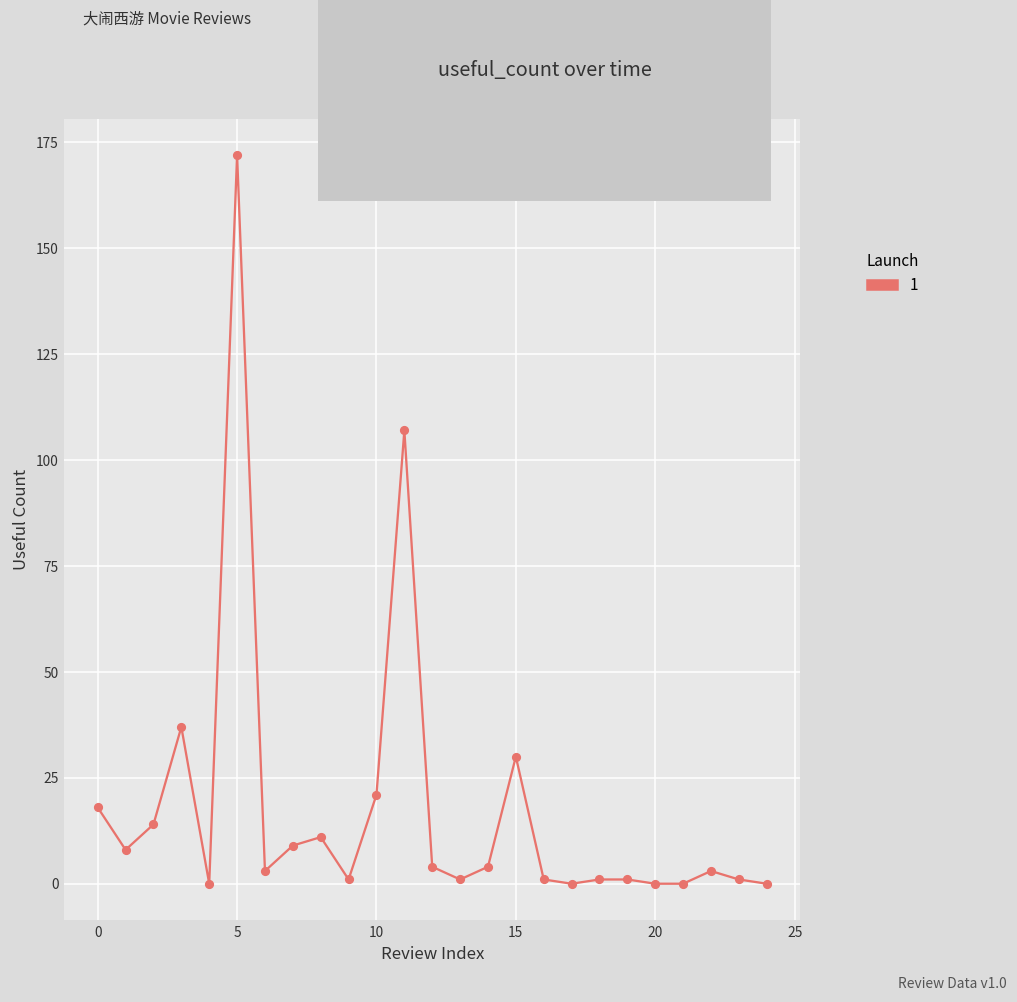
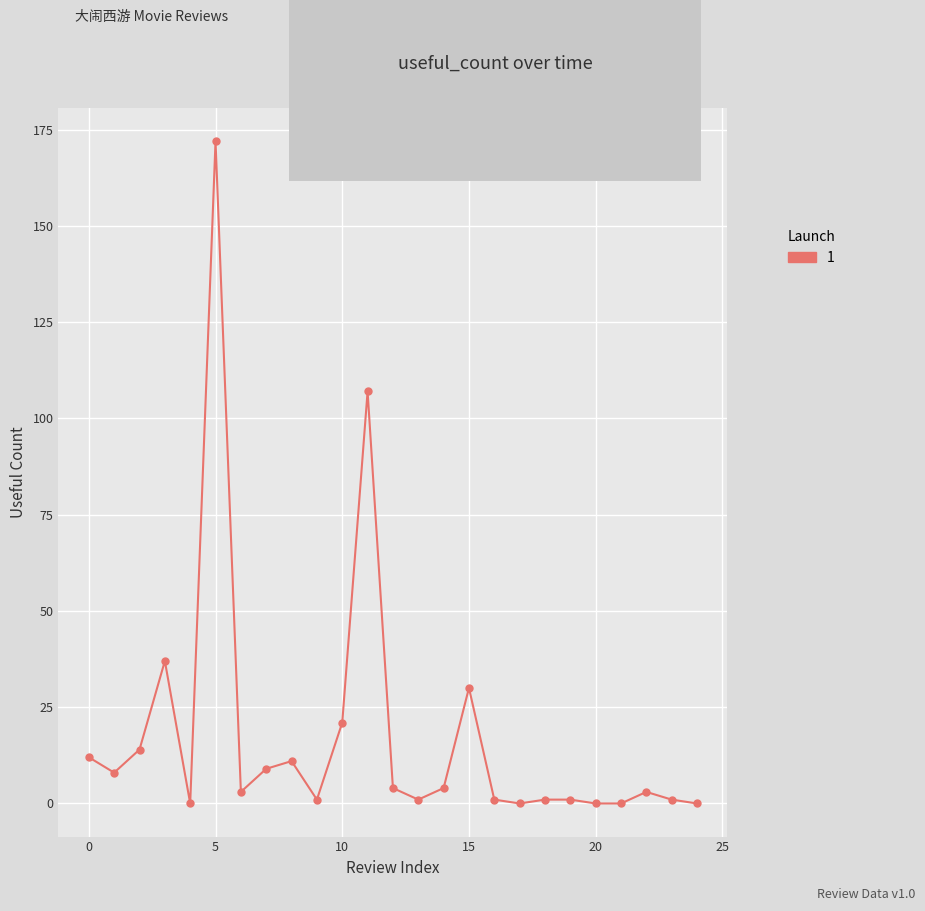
0: 18 -> 12
